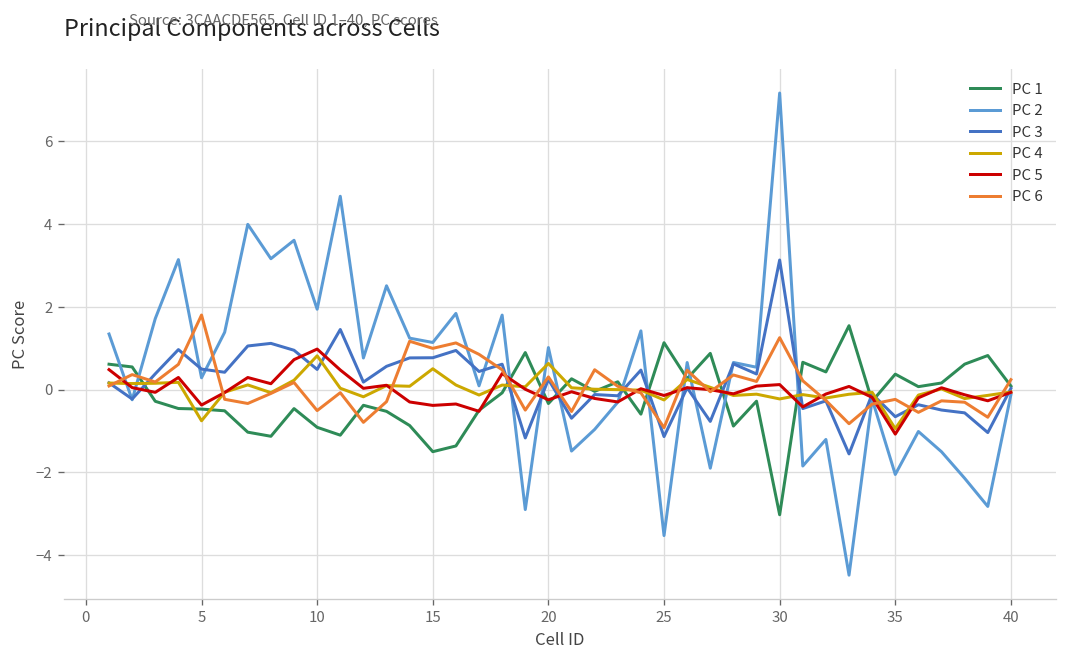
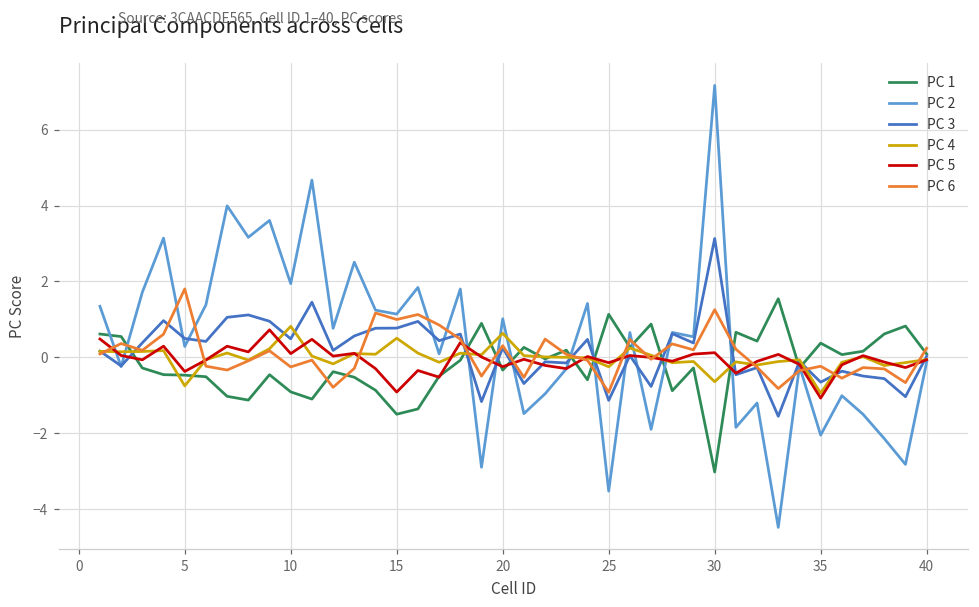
PC 5, 10: 1.0 -> 0.1
PC 6, 10: -0.5 -> -0.3
PC 5, 15: -0.4 -> -0.9
PC 4, 30: -0.2 -> -0.6
